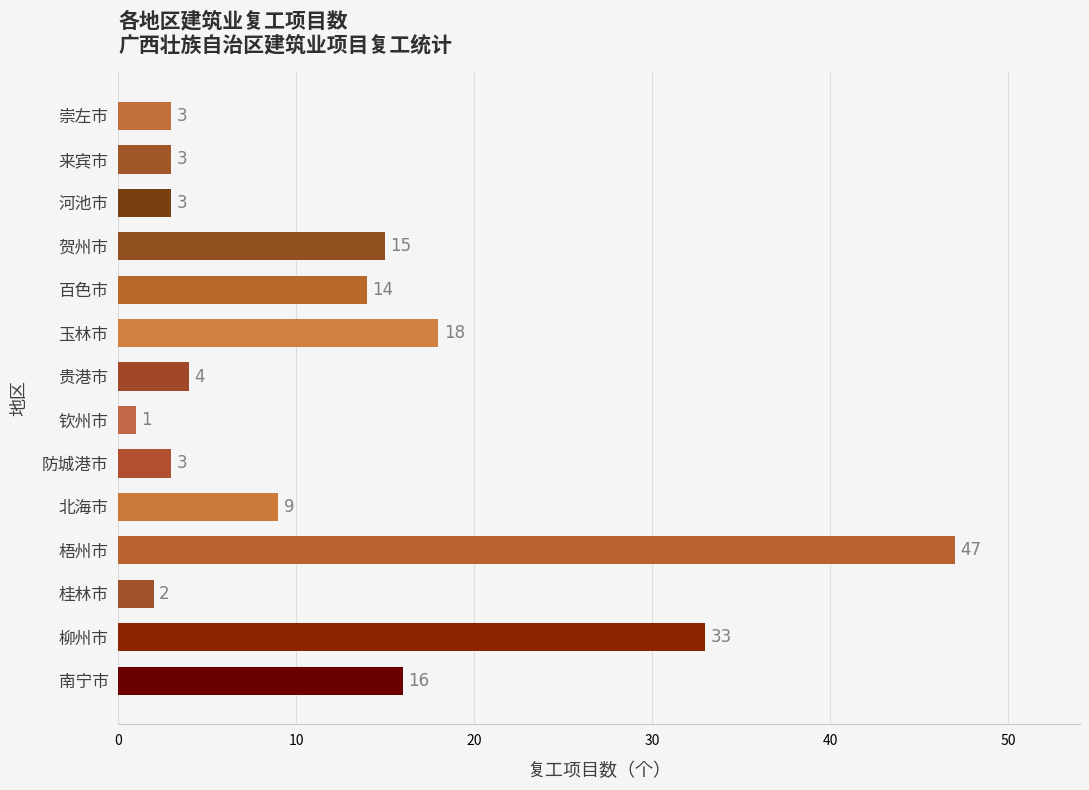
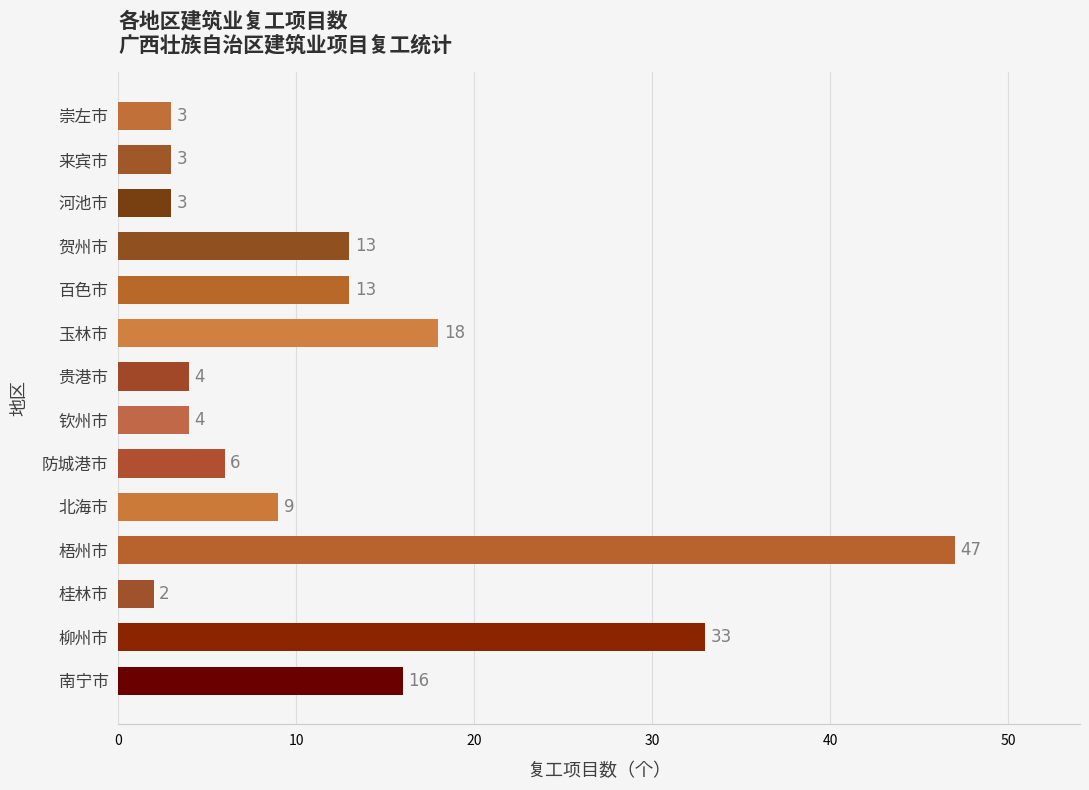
贺州市: 15 -> 13
百色市: 14 -> 13
钦州市: 1 -> 4
防城港市: 3 -> 6
